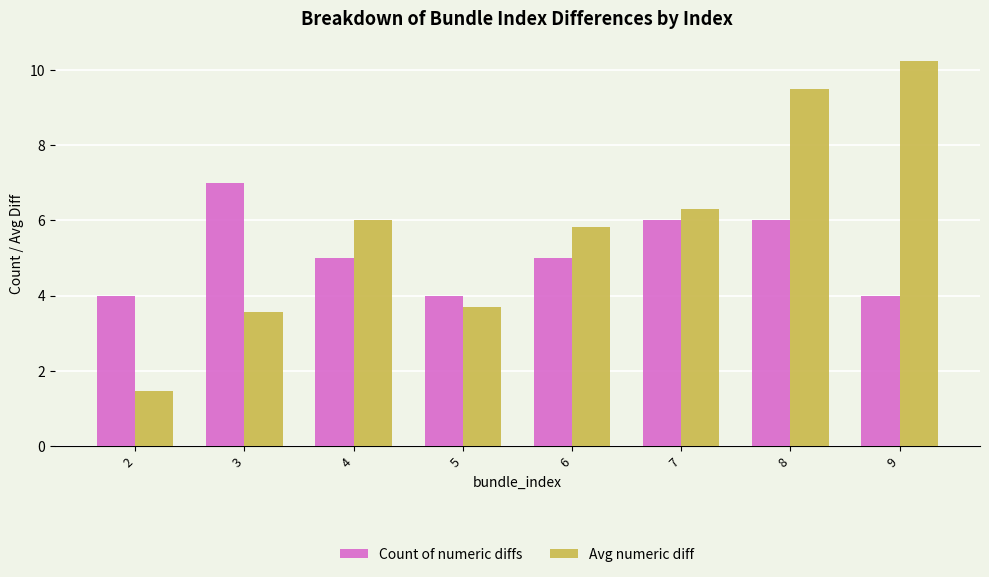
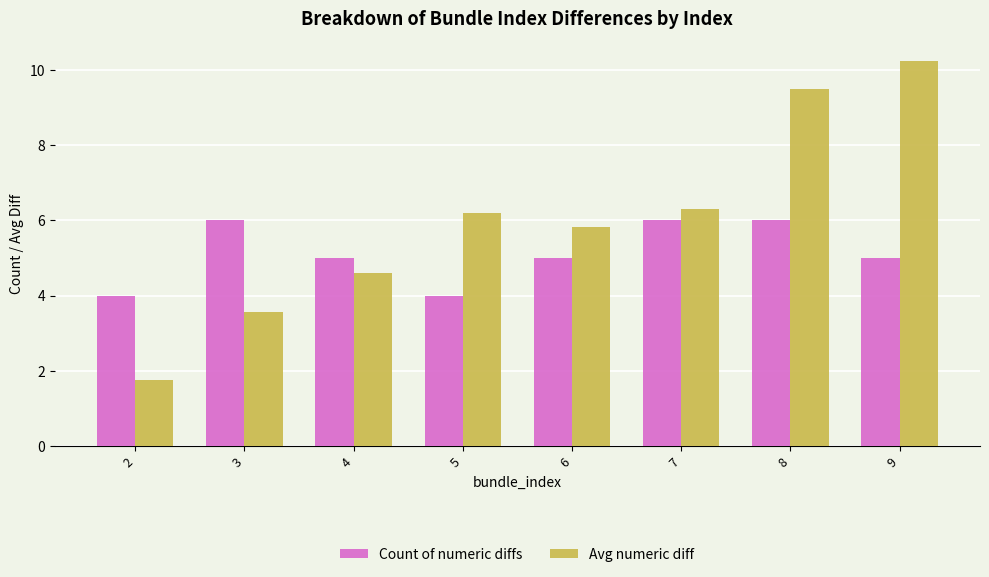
Avg numeric diff, 2: 1.5 -> 1.8
Count of numeric diffs, 3: 7 -> 6
Avg numeric diff, 4: 6.0 -> 4.6
Avg numeric diff, 5: 3.7 -> 6.2
Count of numeric diffs, 9: 4 -> 5
